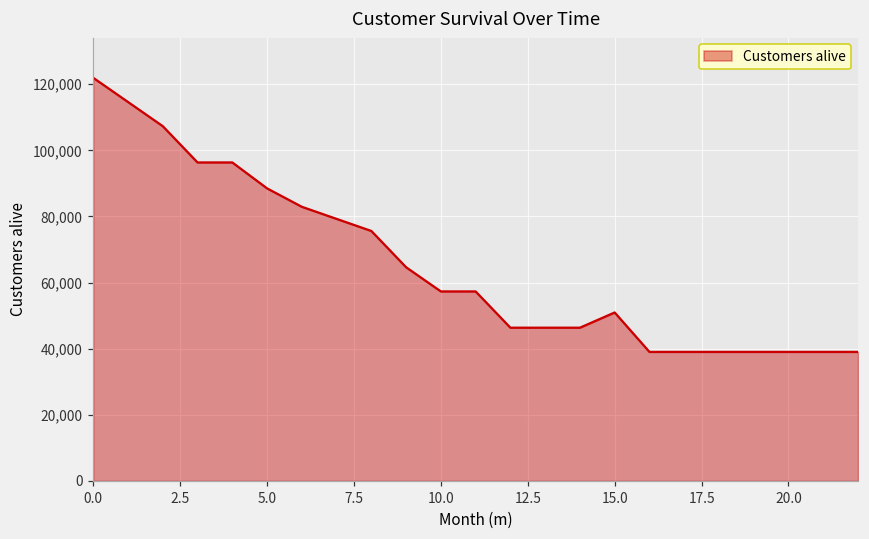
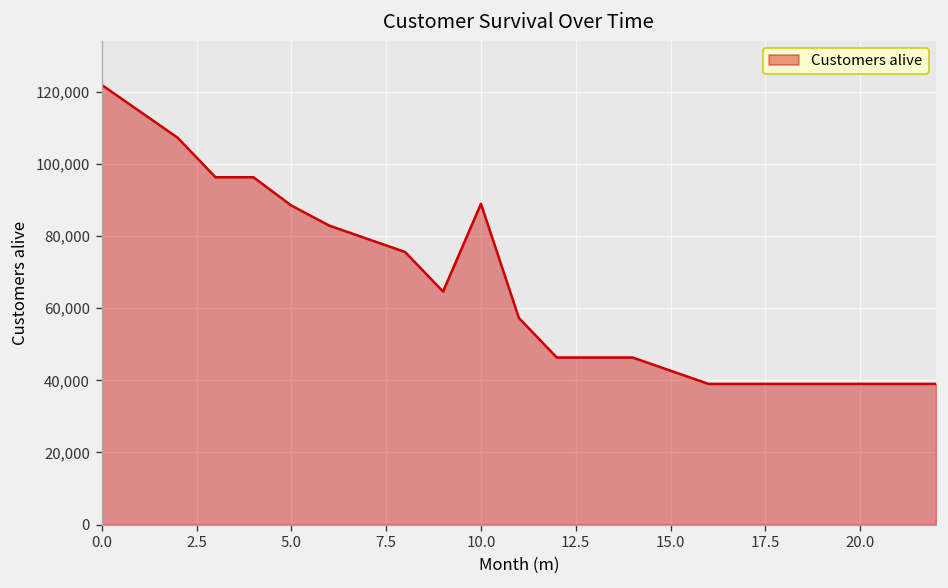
10.0: 57,000 -> 89,000
15.0: 51,000 -> 43,000
